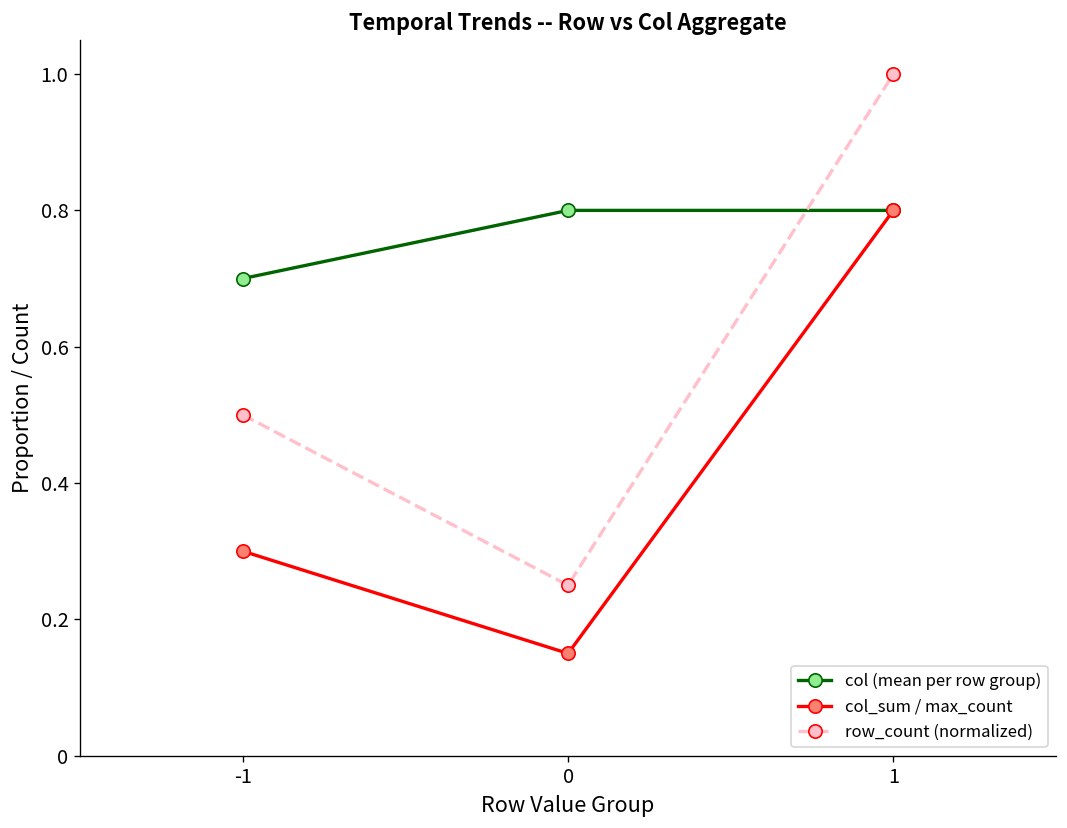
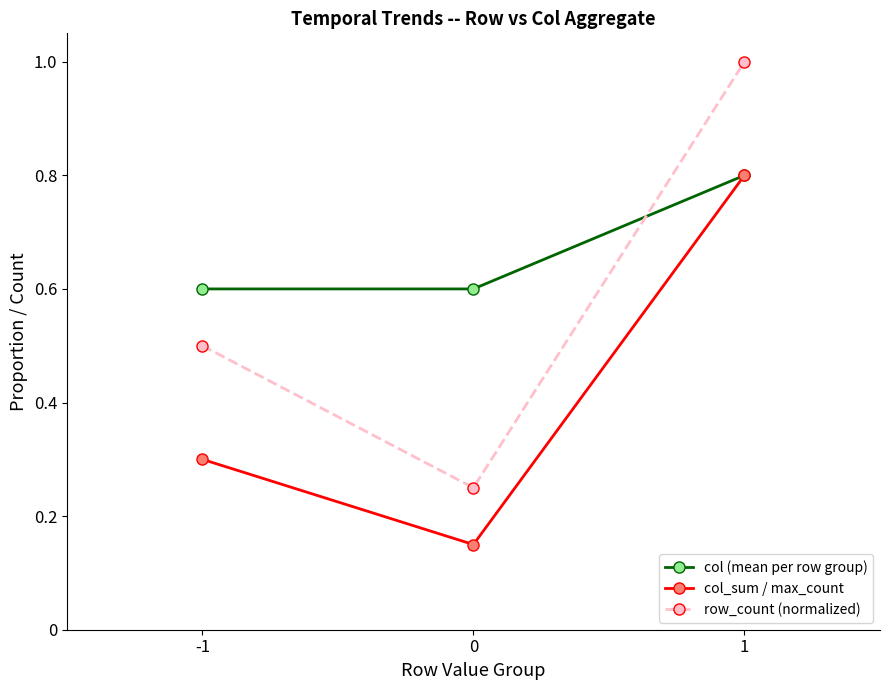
col (mean per row group), -1: 0.7 -> 0.6
col (mean per row group), 0: 0.8 -> 0.6
